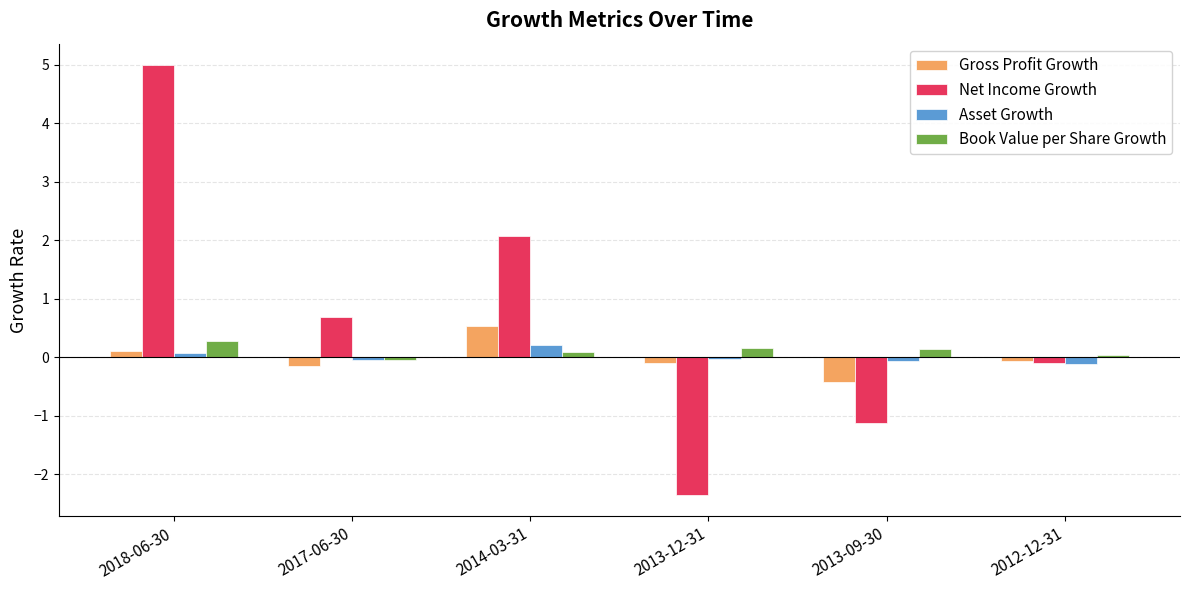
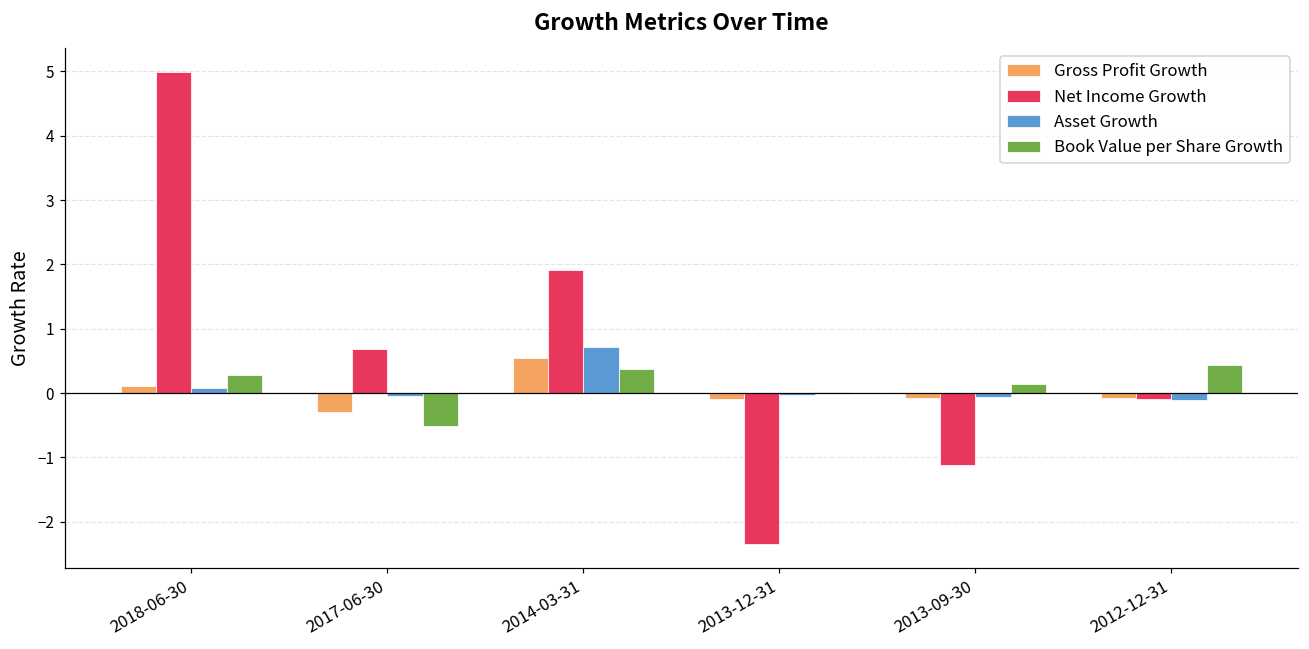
Gross Profit Growth, 2017-06-30: -0.2 -> -0.3
Book Value per Share Growth, 2017-06-30: 0.0 -> -0.5
Net Income Growth, 2014-03-31: 2.1 -> 1.9
Asset Growth, 2014-03-31: 0.2 -> 0.7
Book Value per Share Growth, 2014-03-31: 0.1 -> 0.4
Book Value per Share Growth, 2013-12-31: 0.2 -> 0.0
Gross Profit Growth, 2013-09-30: -0.4 -> -0.1
Book Value per Share Growth, 2012-12-31: 0.0 -> 0.4
